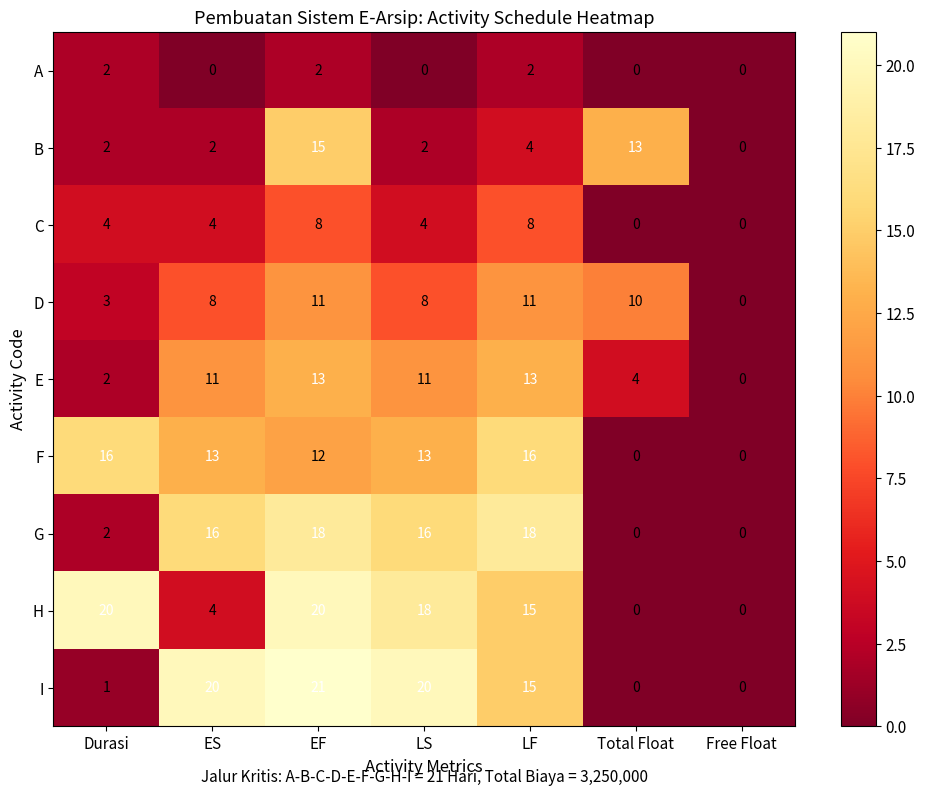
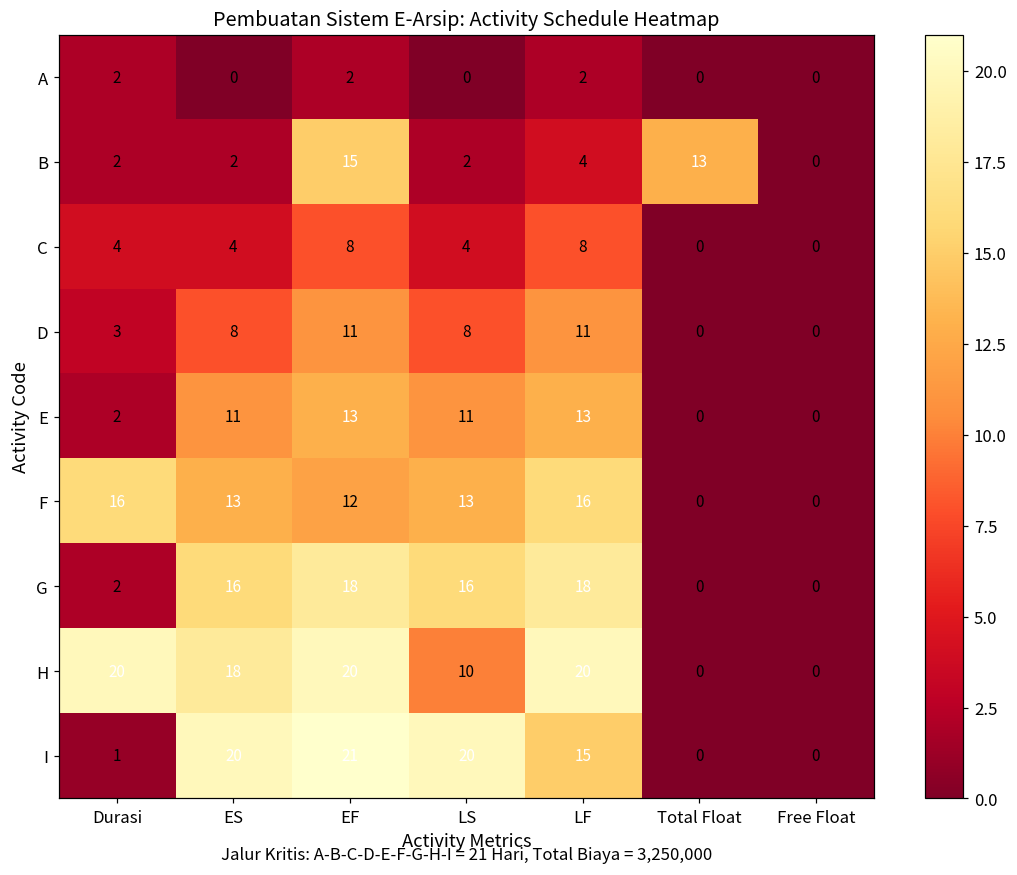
D, Total Float: 10 -> 0
E, Total Float: 4 -> 0
H, ES: 4 -> 18
H, LS: 18 -> 10
H, LF: 15 -> 20
